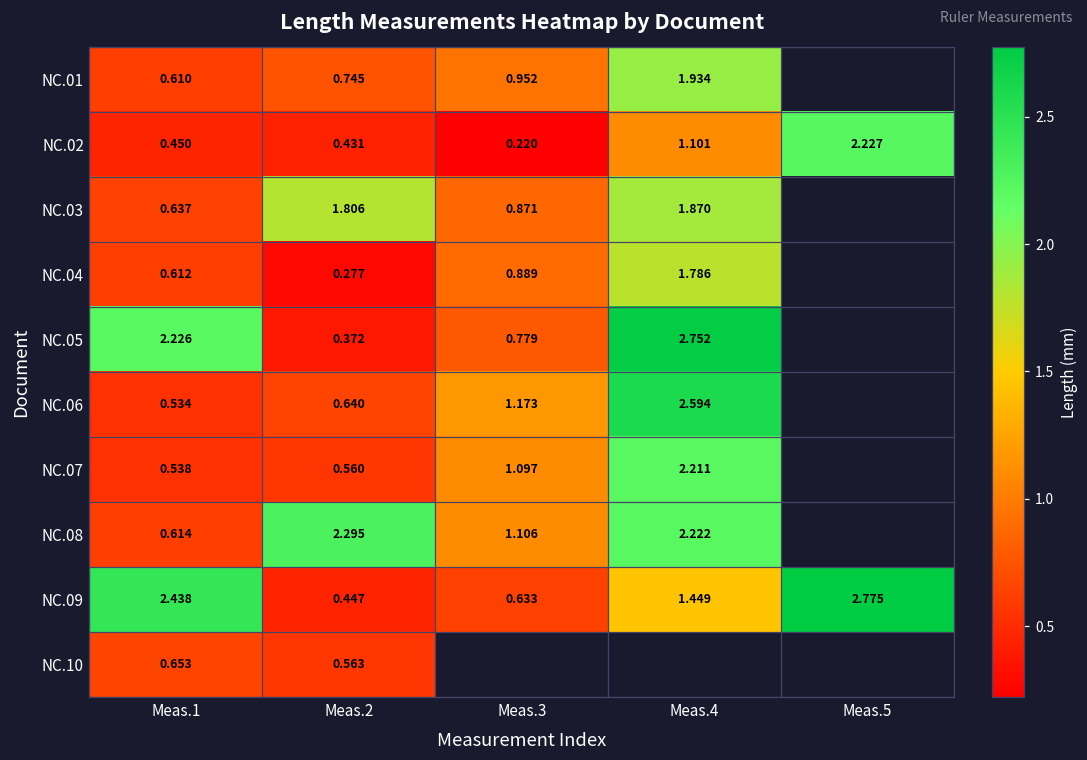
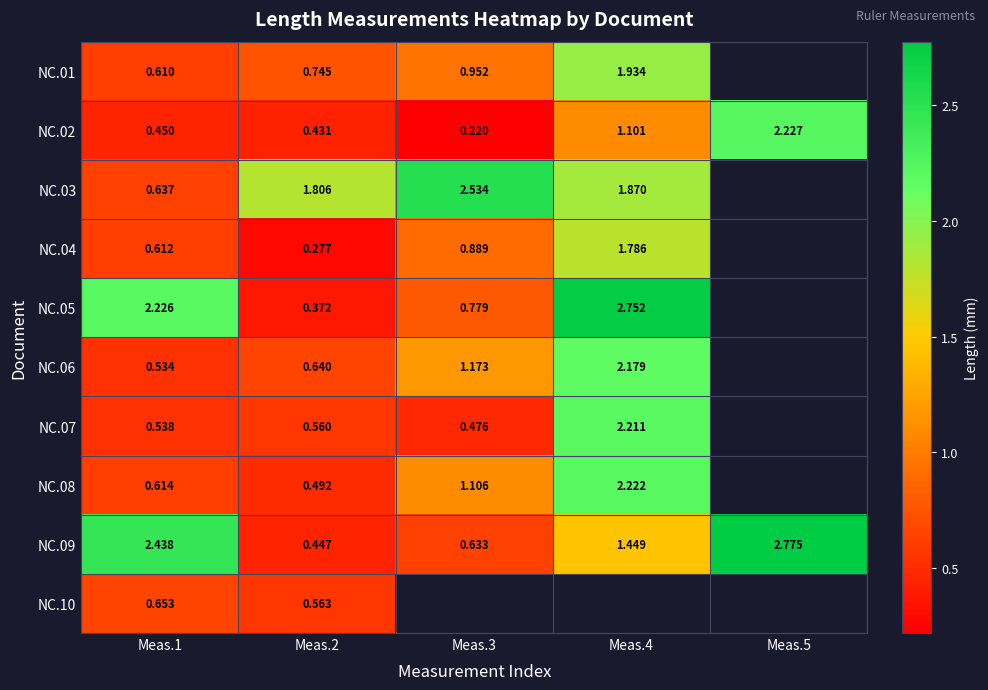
NC.03, Meas.3: 0.871 -> 2.534
NC.06, Meas.4: 2.594 -> 2.179
NC.07, Meas.3: 1.097 -> 0.476
NC.08, Meas.2: 2.295 -> 0.492
